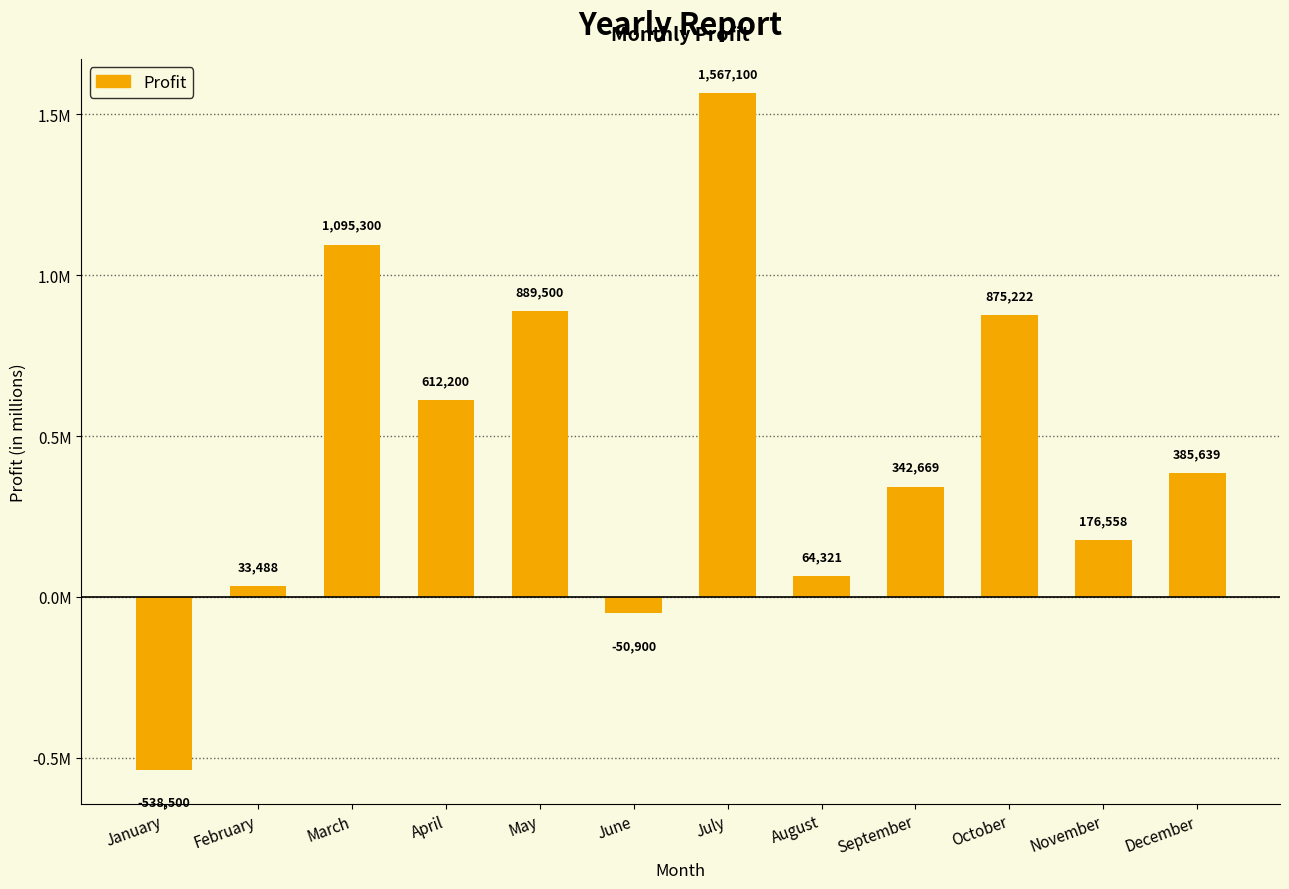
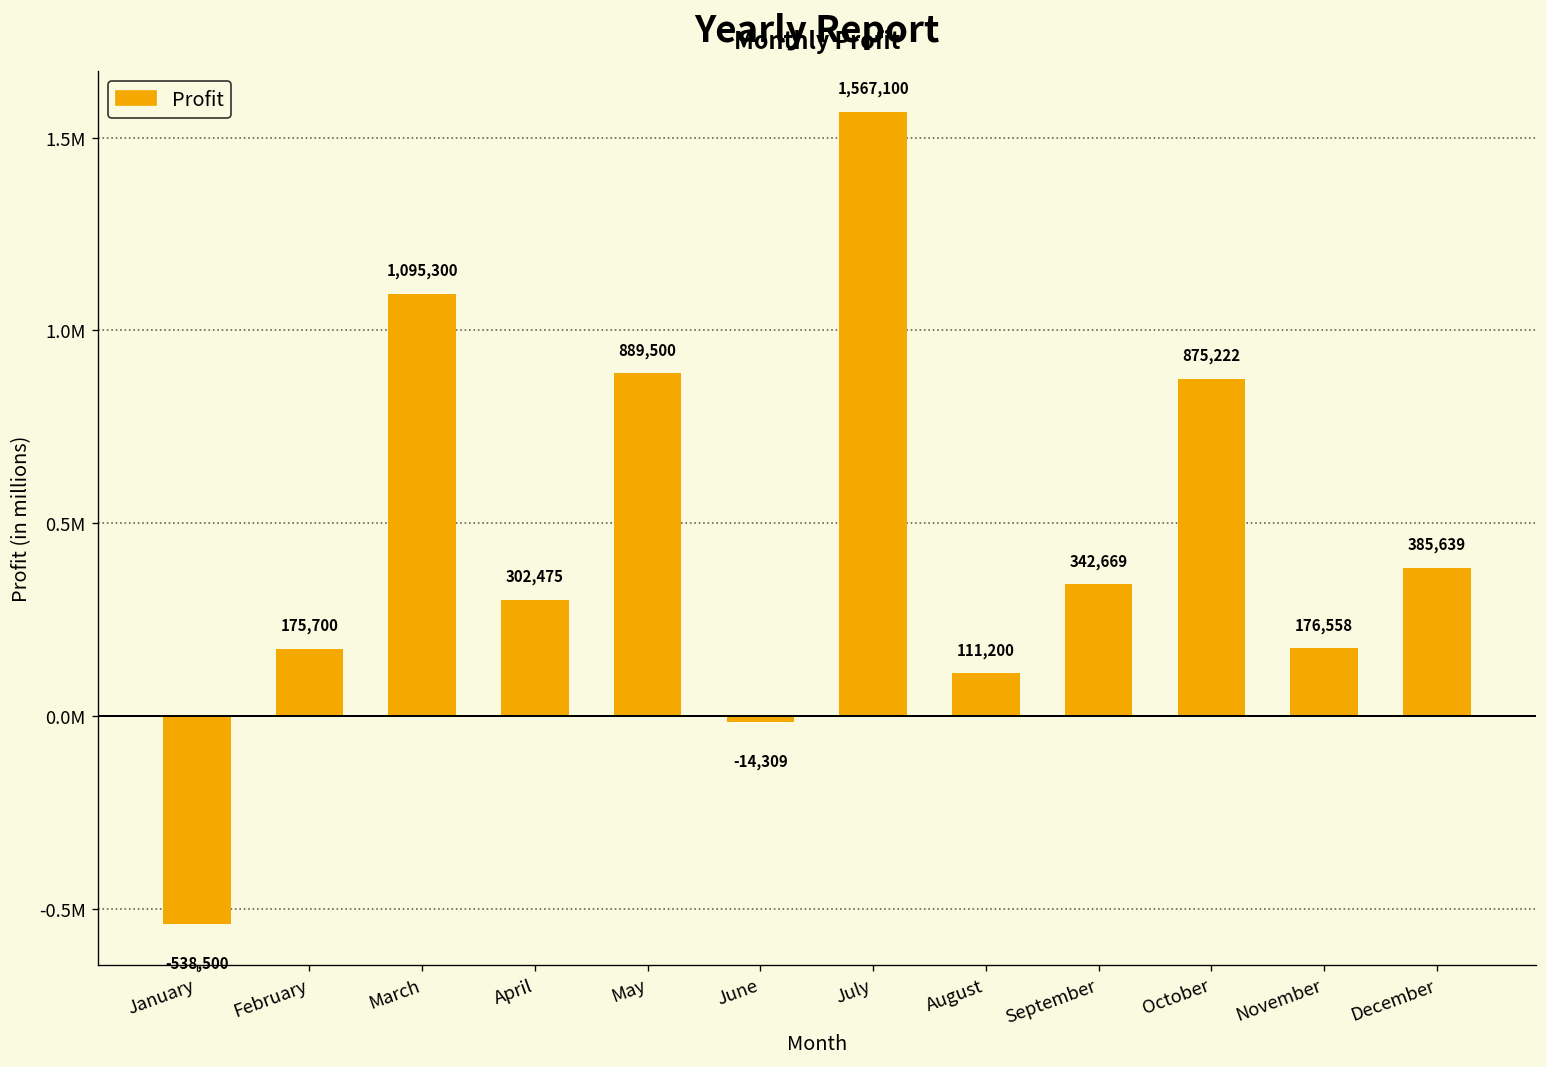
February: 33,488 -> 175,700
April: 612,200 -> 302,475
June: -50,900 -> -14,309
August: 64,321 -> 111,200
